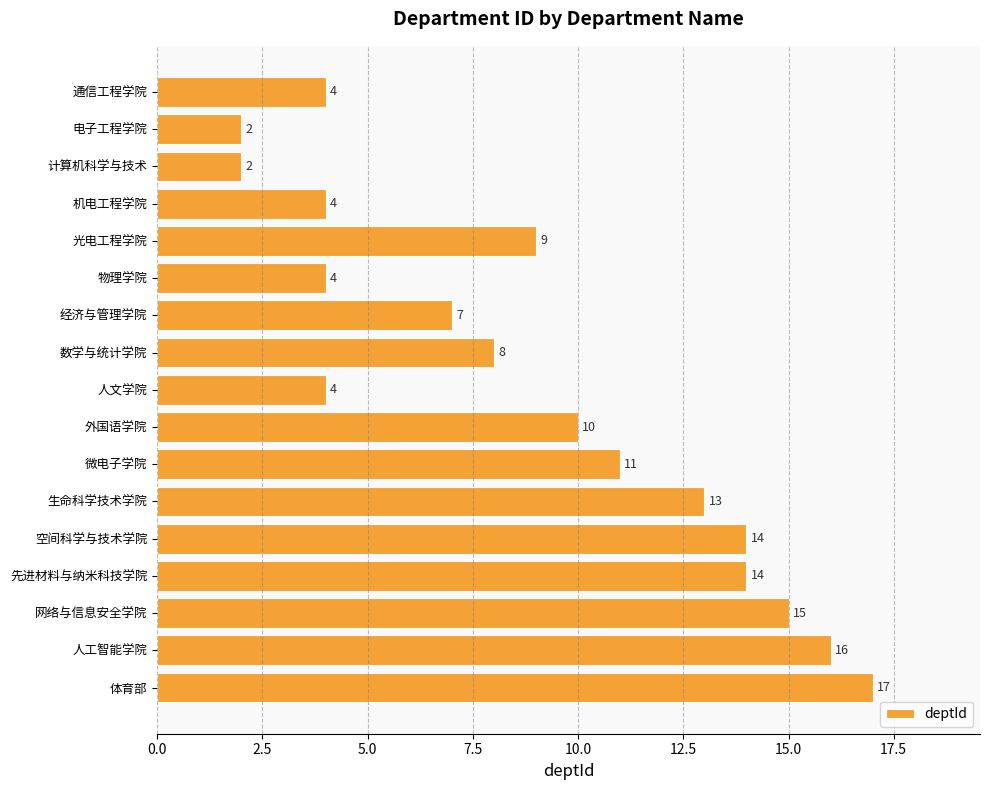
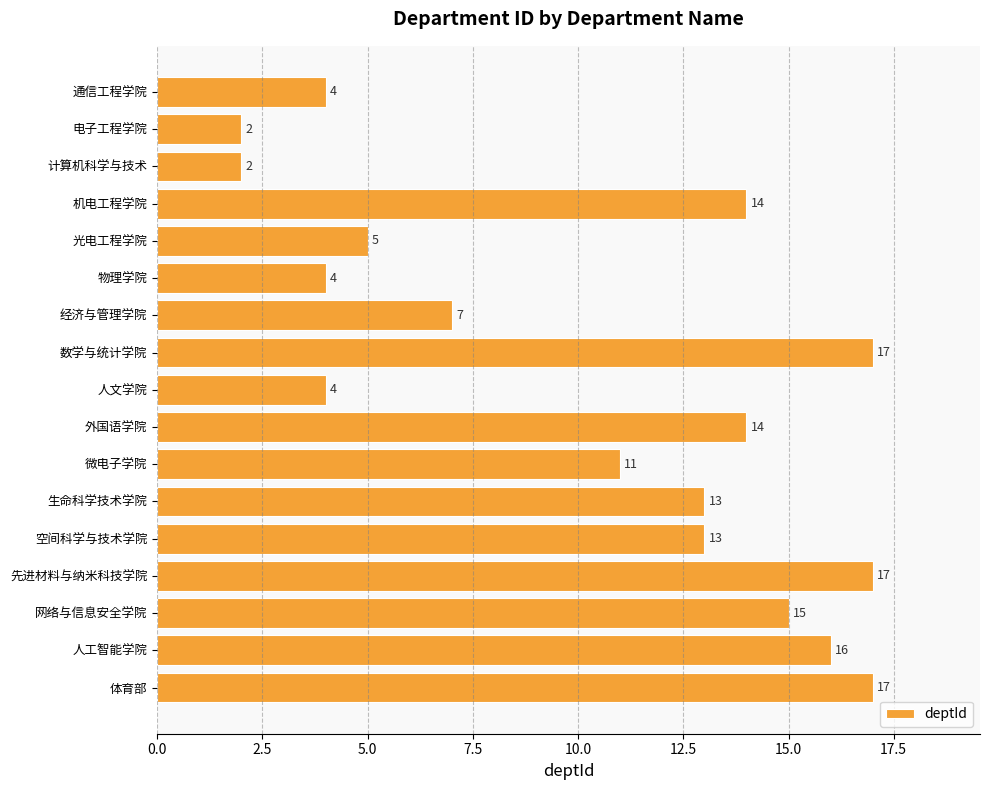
机电工程学院: 4 -> 14
光电工程学院: 9 -> 5
数学与统计学院: 8 -> 17
外国语学院: 10 -> 14
空间科学与技术学院: 14 -> 13
先进材料与纳米科技学院: 14 -> 17
